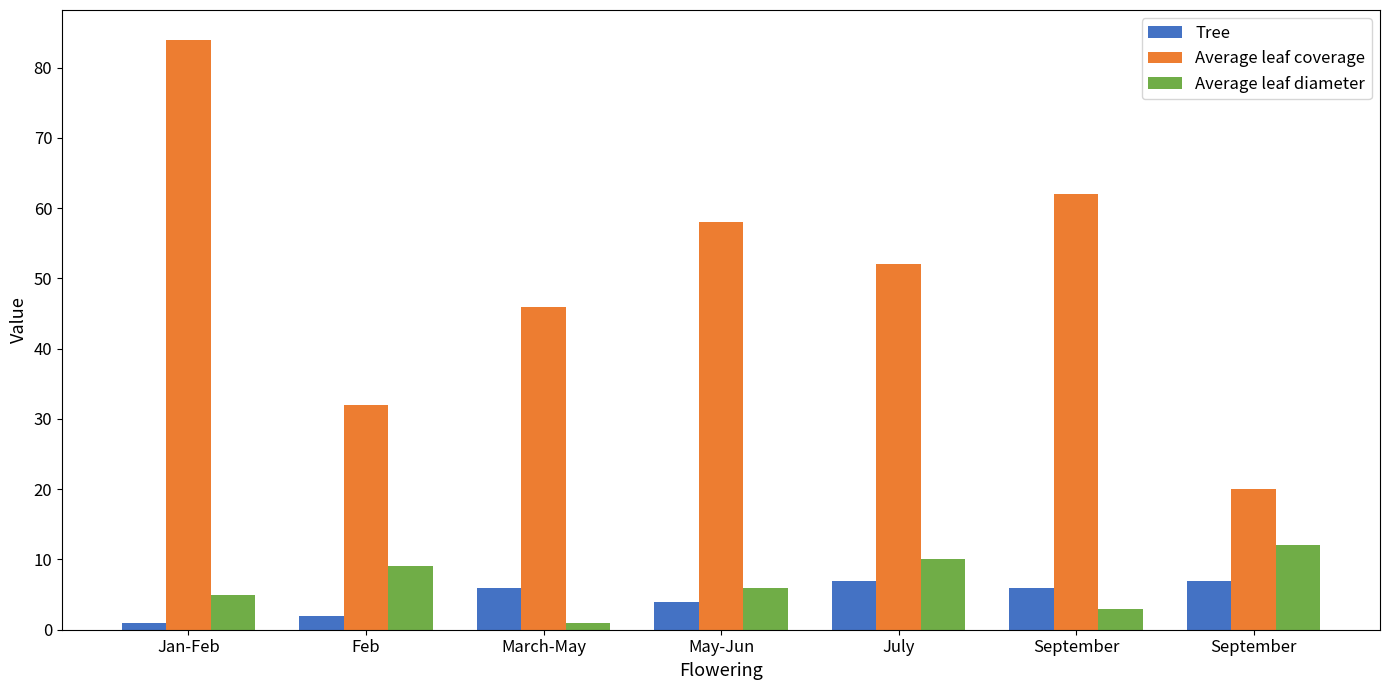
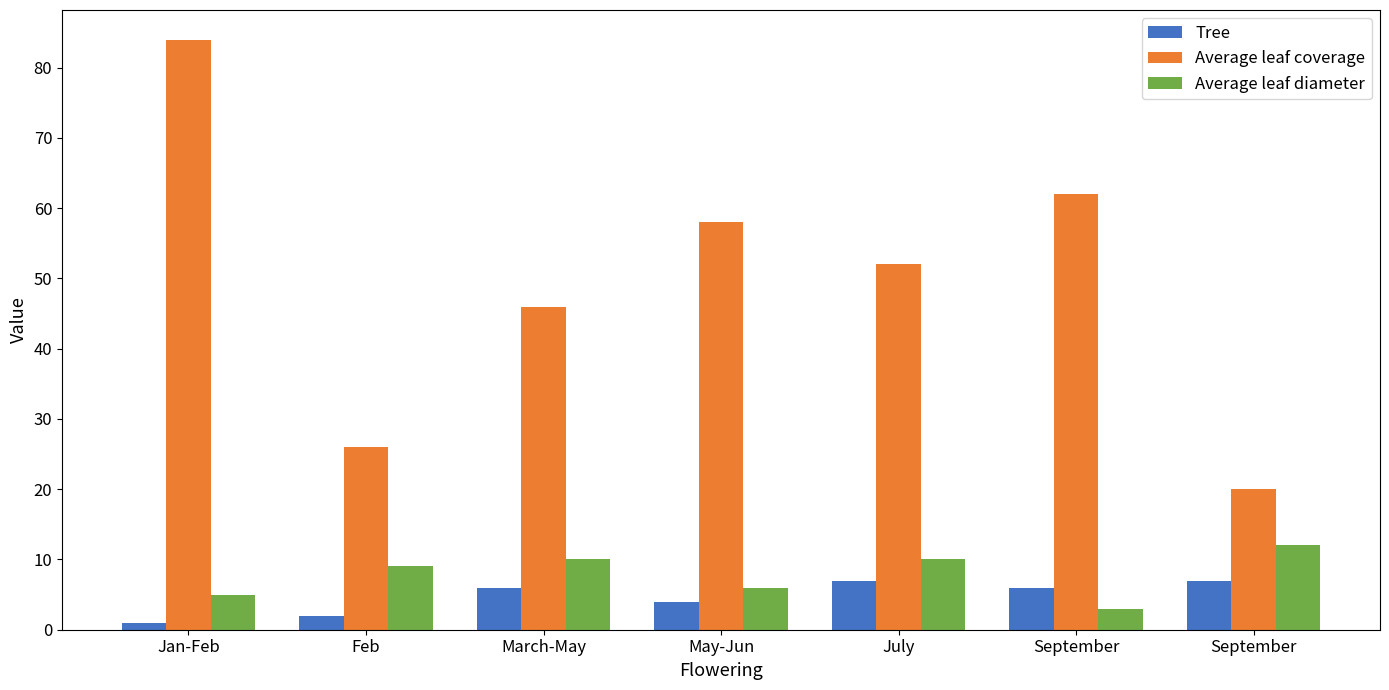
Average leaf coverage, Feb: 32 -> 26
Average leaf diameter, March-May: 1 -> 10
